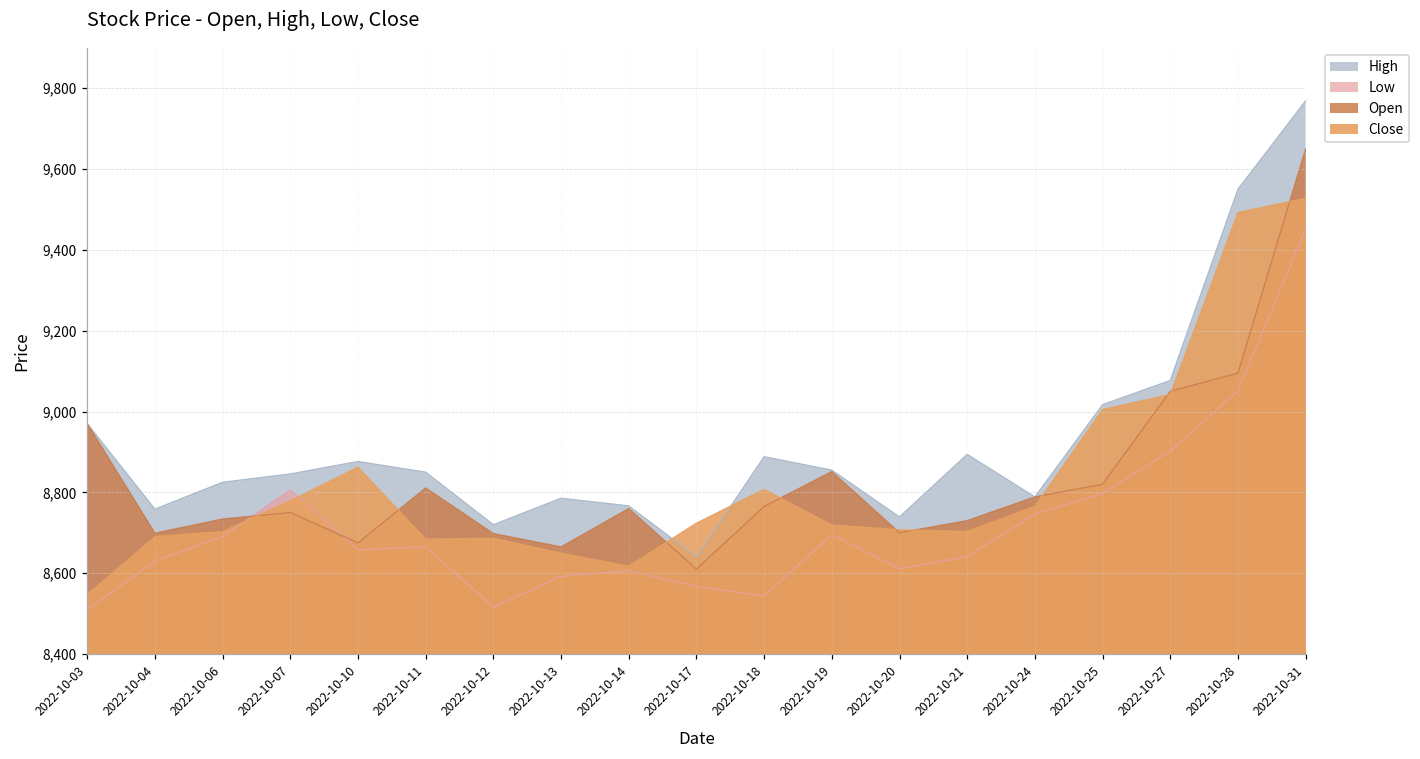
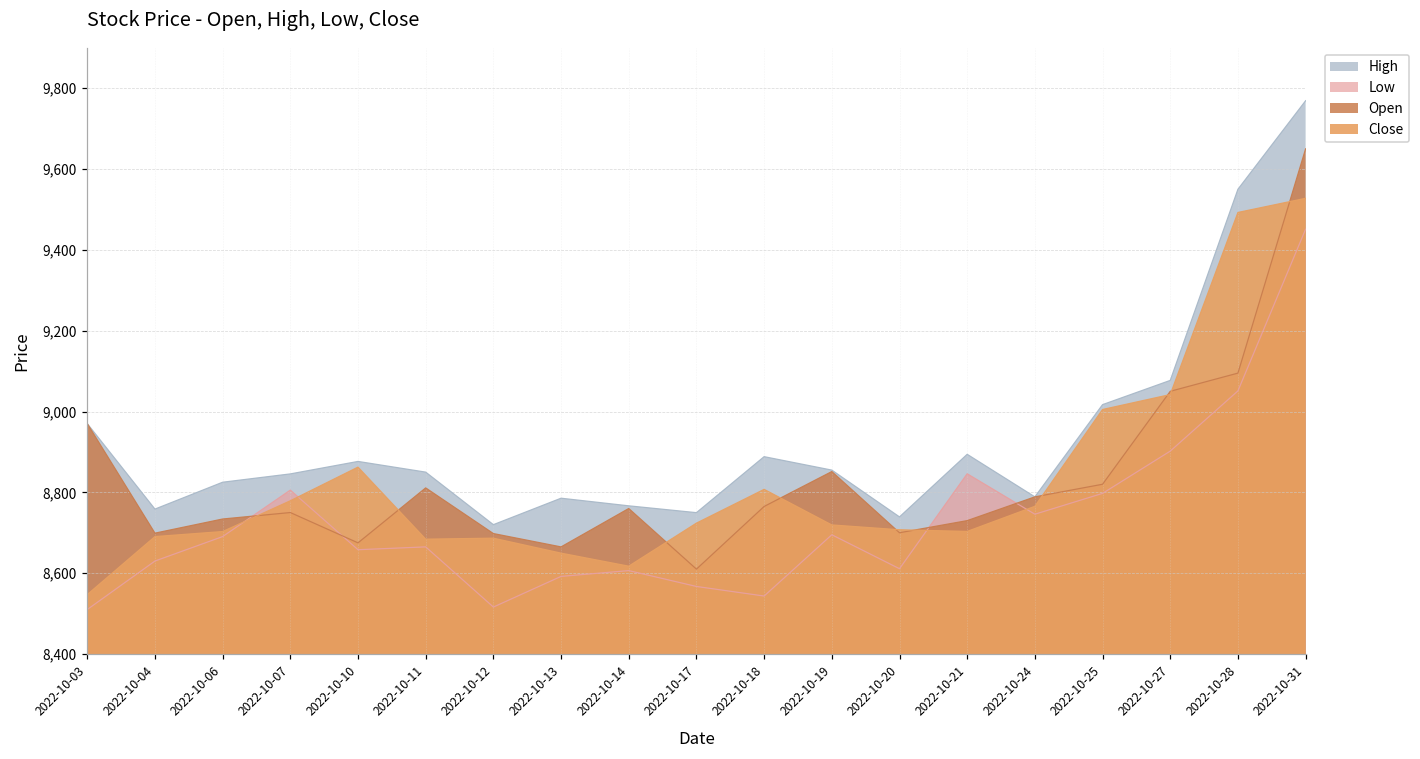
High, 2022-10-17: 8,640 -> 8,750
Low, 2022-10-21: 8,640 -> 8,850
